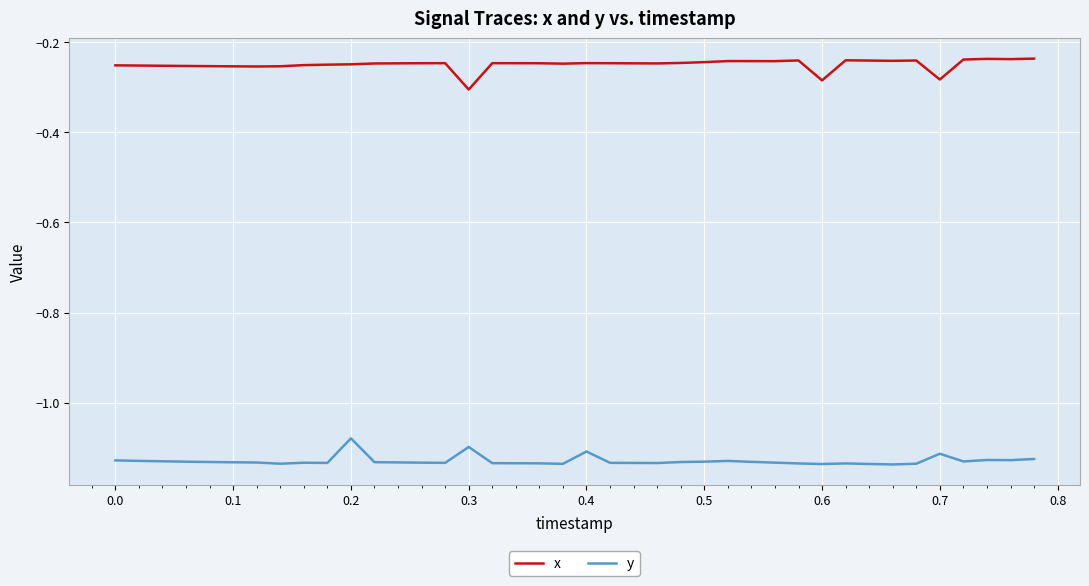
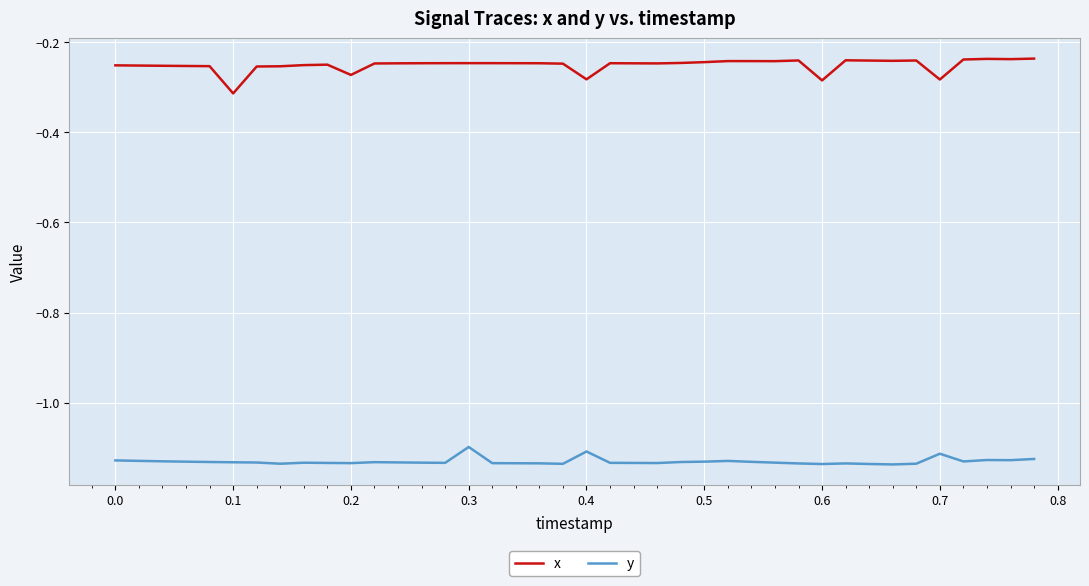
x, 0.1: -0.25 -> -0.31
x, 0.2: -0.25 -> -0.27
y, 0.2: -1.08 -> -1.13
x, 0.3: -0.31 -> -0.25
x, 0.4: -0.25 -> -0.28
